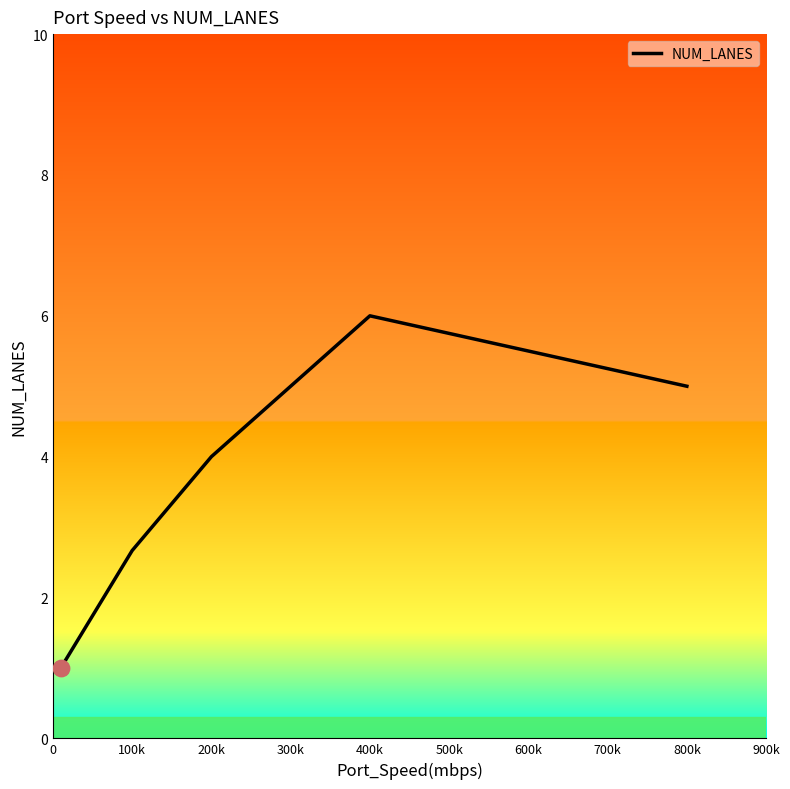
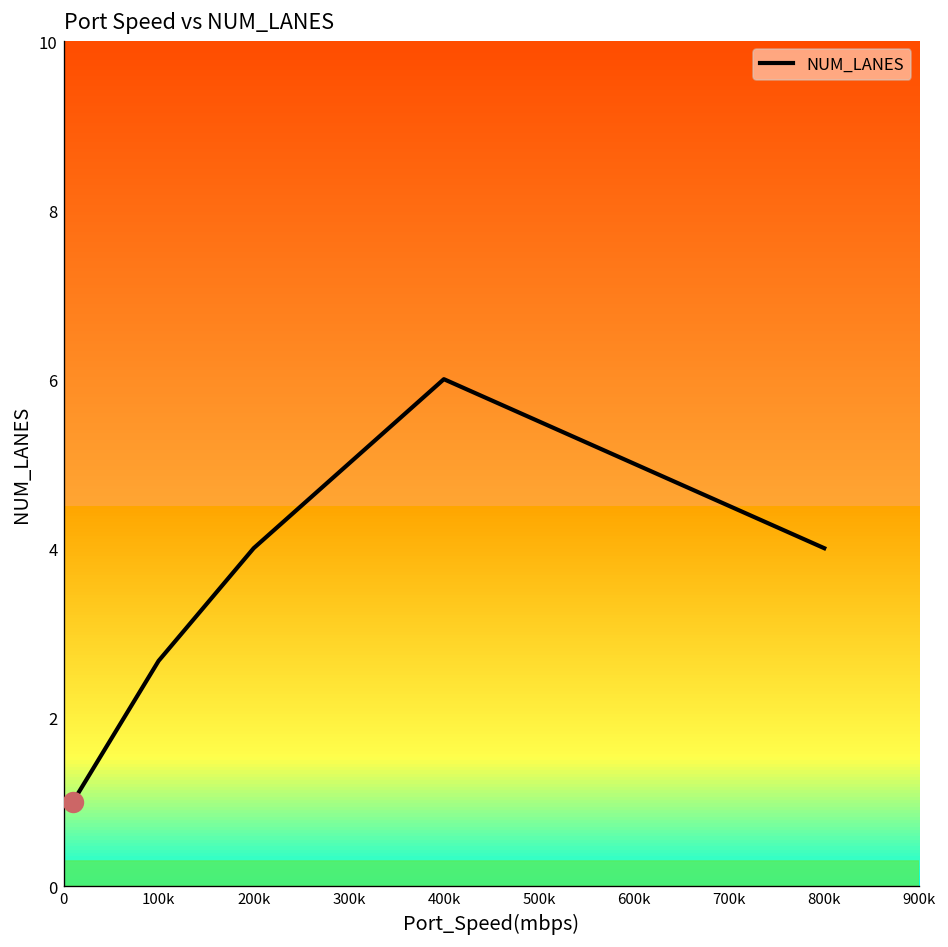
NUM_LANES, 800k: 5 -> 4
